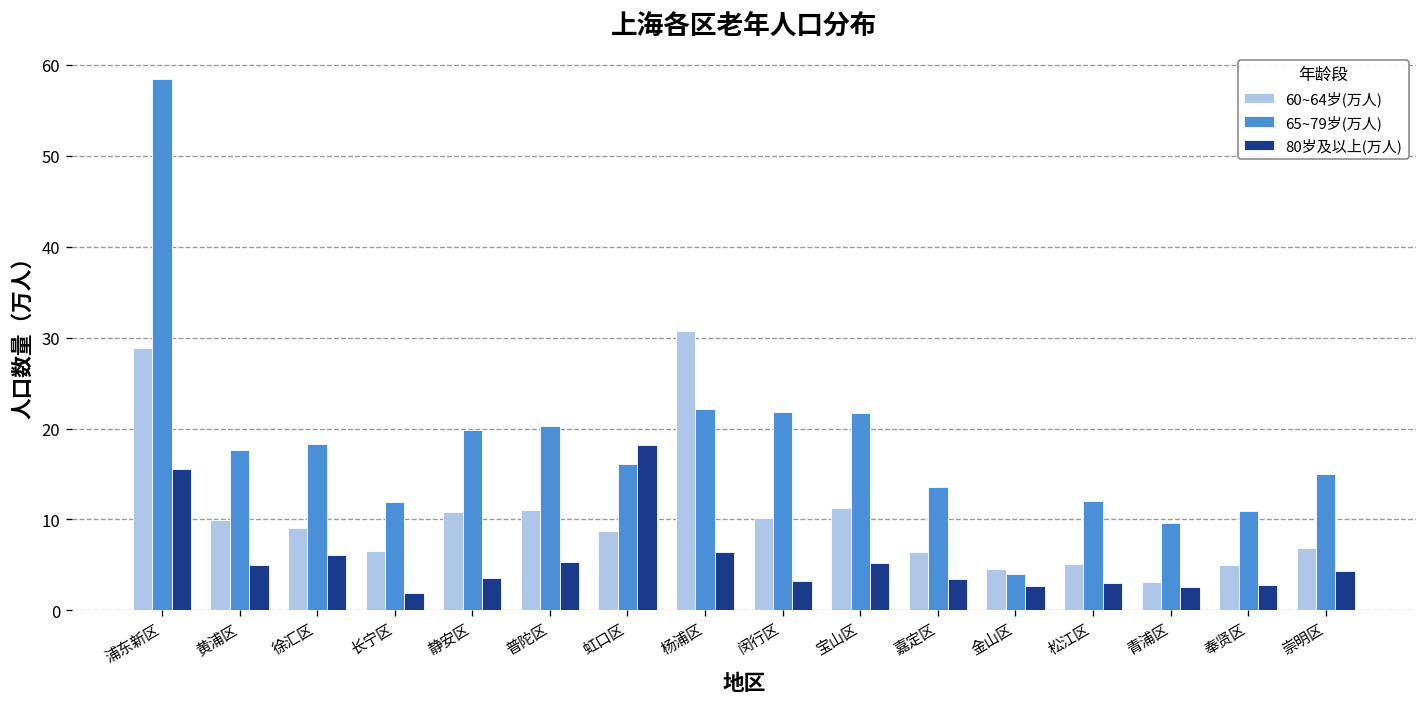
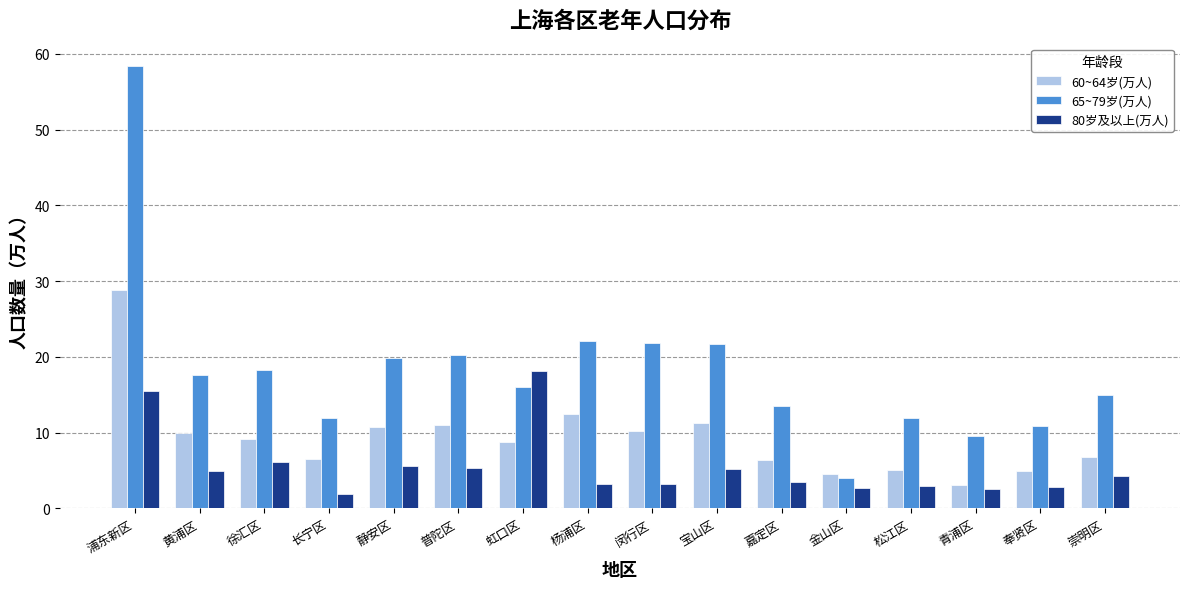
80岁及以上(万人), 静安区: 4 -> 6
60~64岁(万人), 杨浦区: 31 -> 13
80岁及以上(万人), 杨浦区: 6 -> 3
